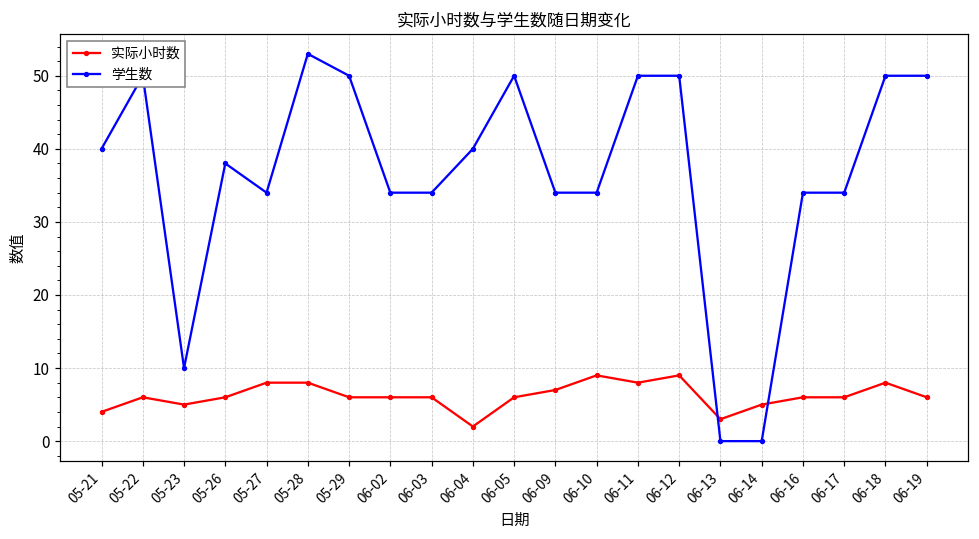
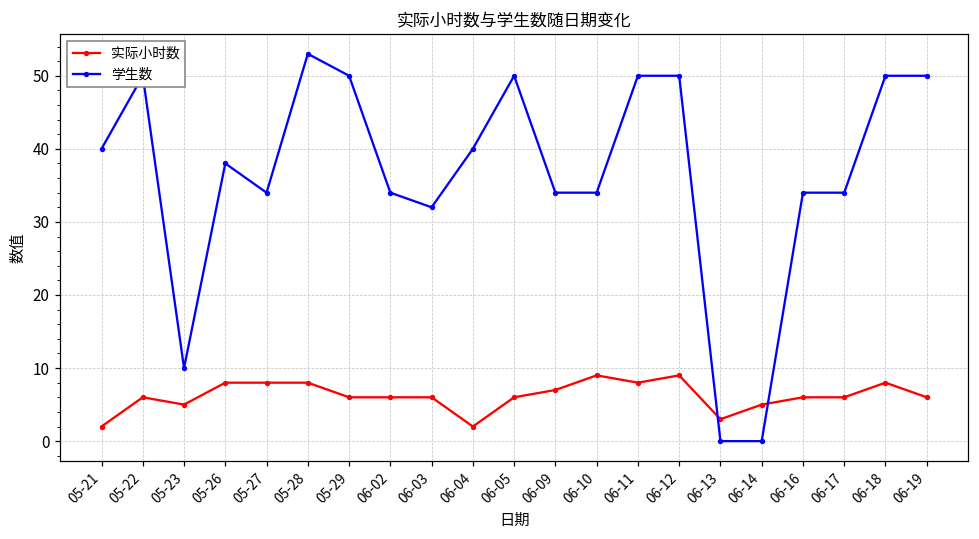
实际小时数, 05-21: 4 -> 2
实际小时数, 05-26: 6 -> 8
学生数, 06-03: 34 -> 32
